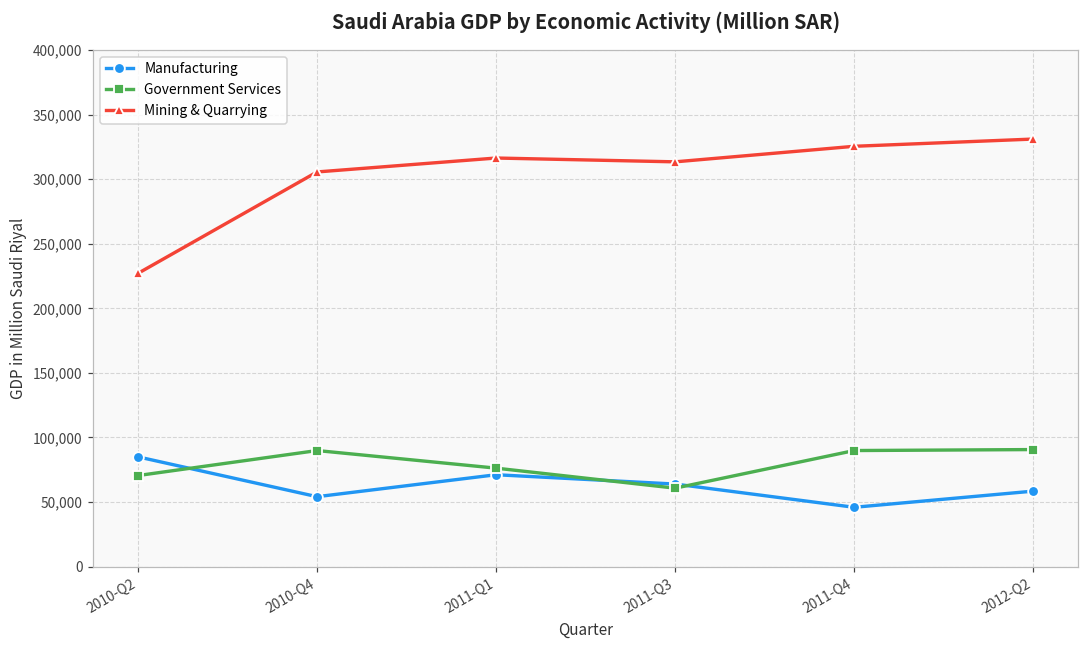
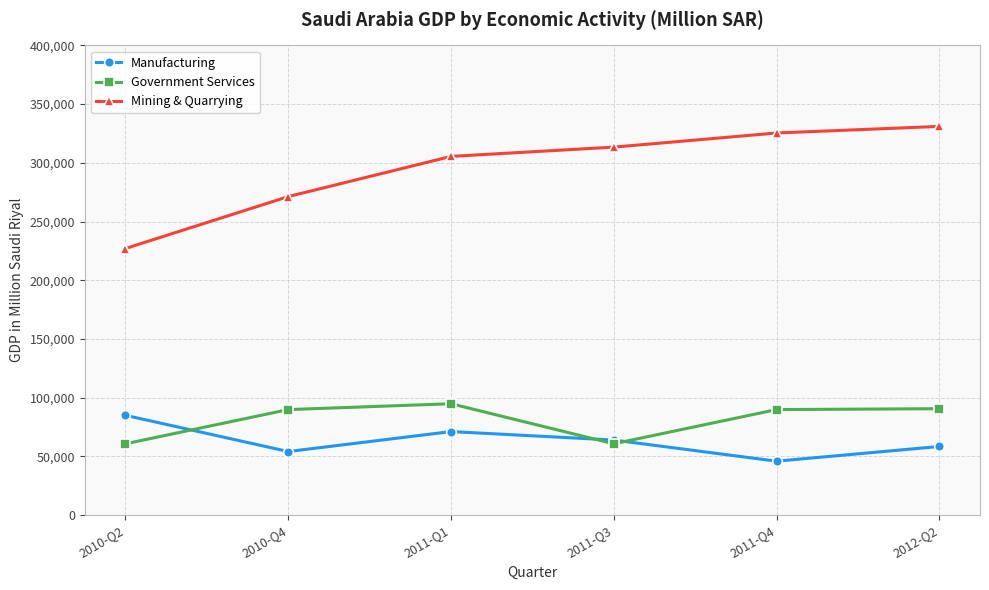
Government Services, 2010-Q2: 71,000 -> 61,000
Mining & Quarrying, 2010-Q4: 306,000 -> 271,000
Government Services, 2011-Q1: 76,000 -> 95,000
Mining & Quarrying, 2011-Q1: 316,000 -> 305,000
